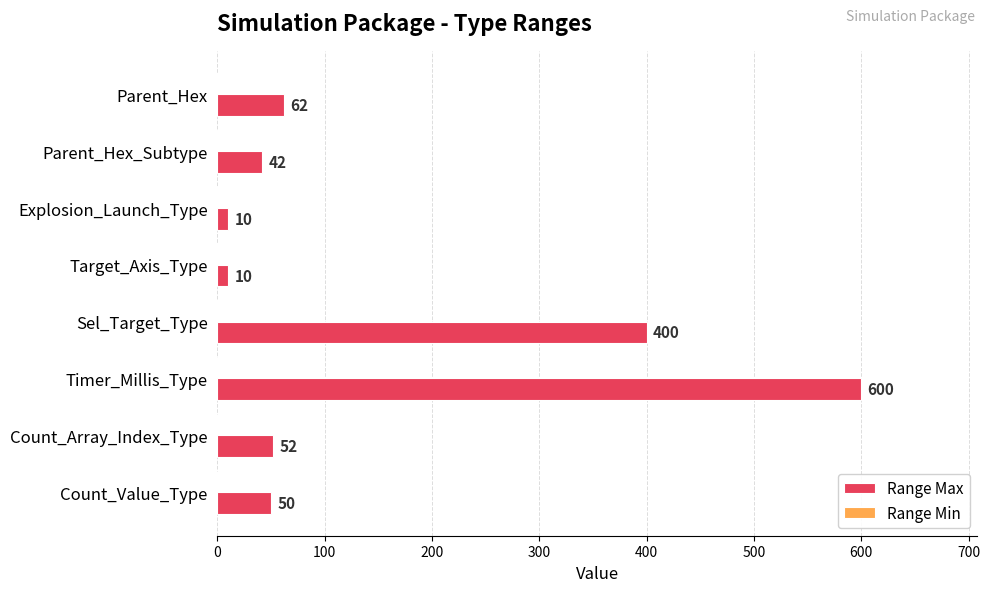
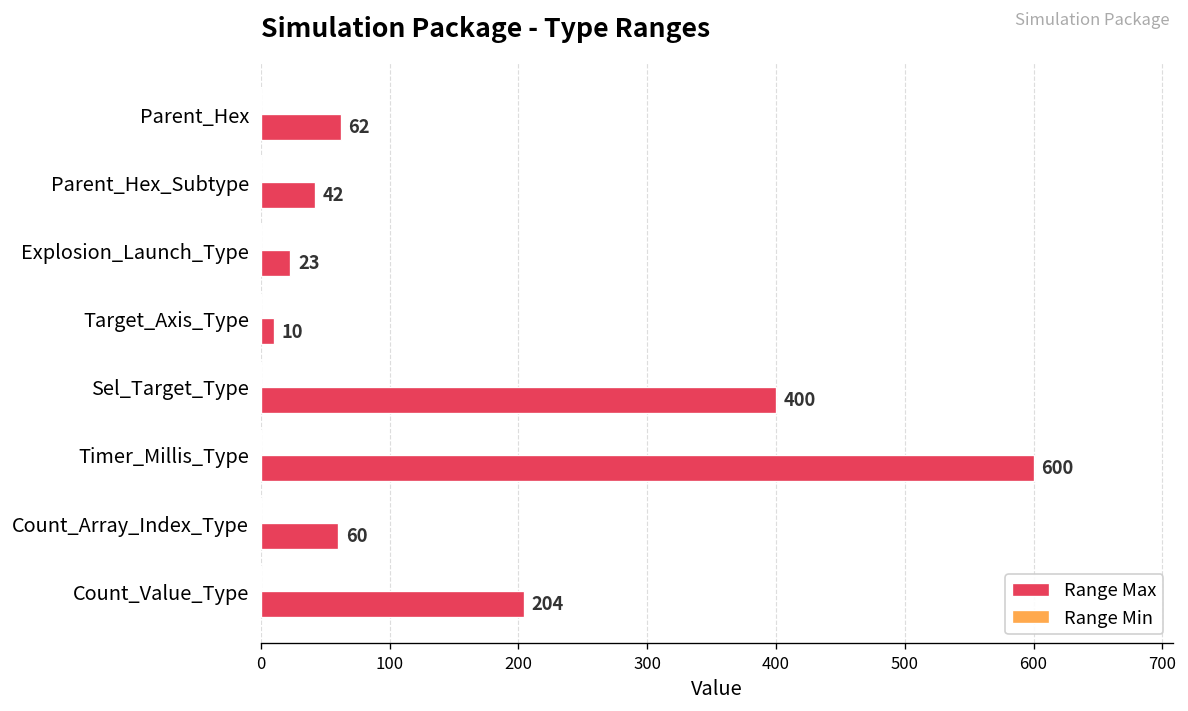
Range Max, Explosion_Launch_Type: 10 -> 23
Range Max, Count_Array_Index_Type: 52 -> 60
Range Max, Count_Value_Type: 50 -> 204
